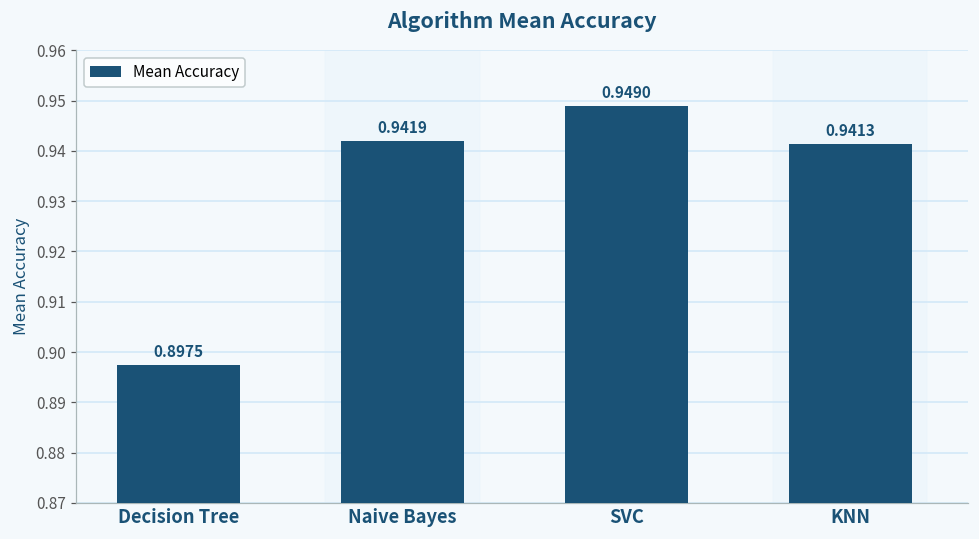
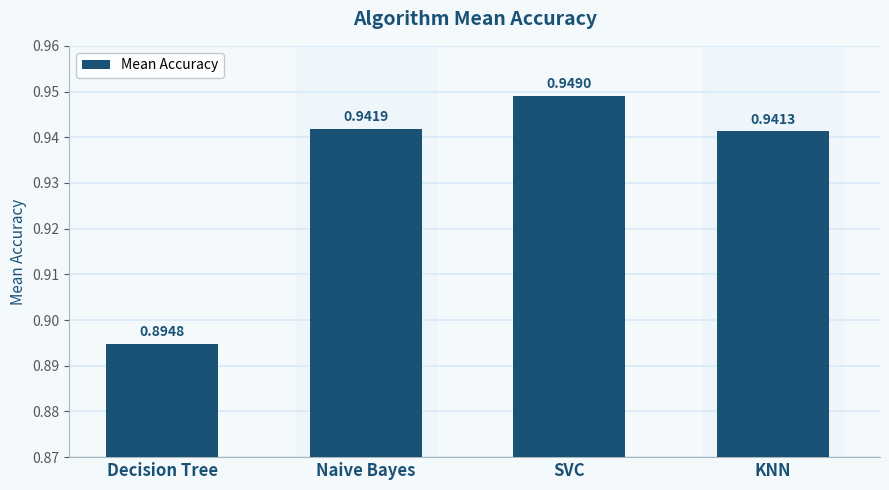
Decision Tree: 0.8975 -> 0.8948
